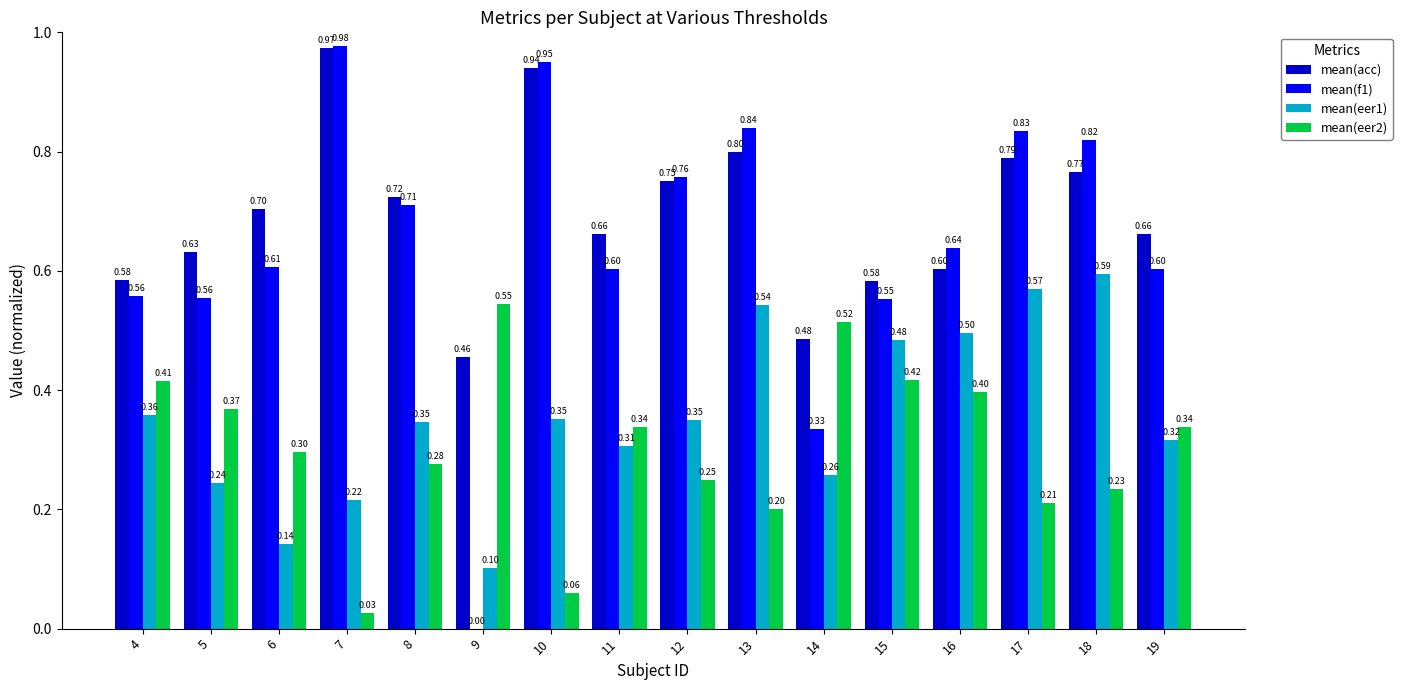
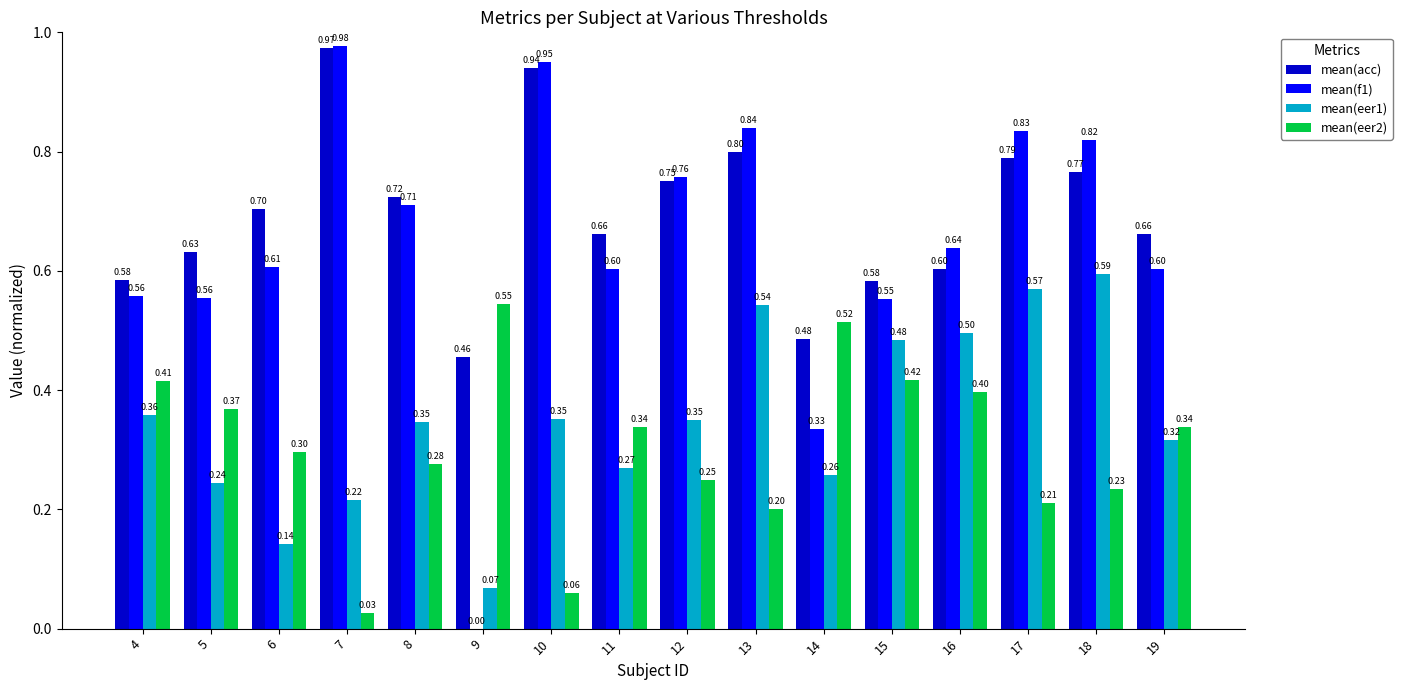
mean(eer1), 9: 0.10 -> 0.07
mean(eer1), 11: 0.31 -> 0.27
